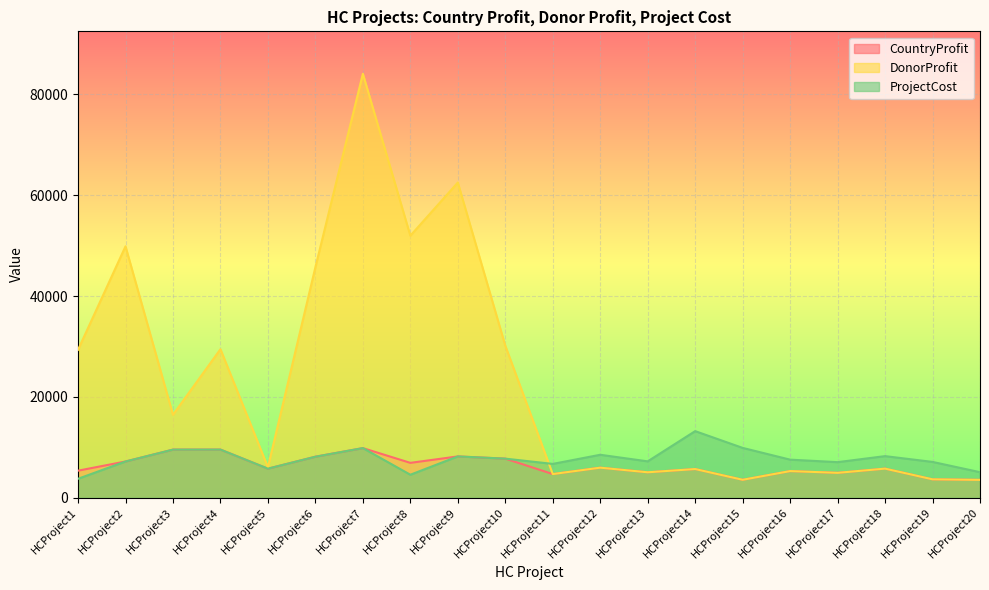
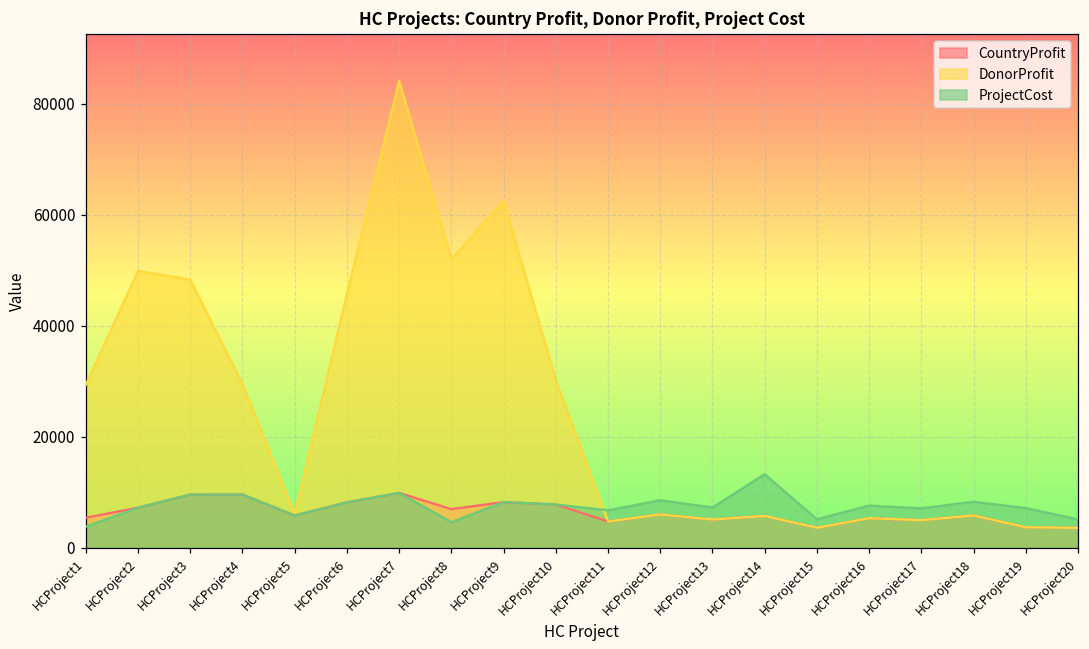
DonorProfit, HCProject3: 16000 -> 48000
ProjectCost, HCProject15: 10000 -> 5000
